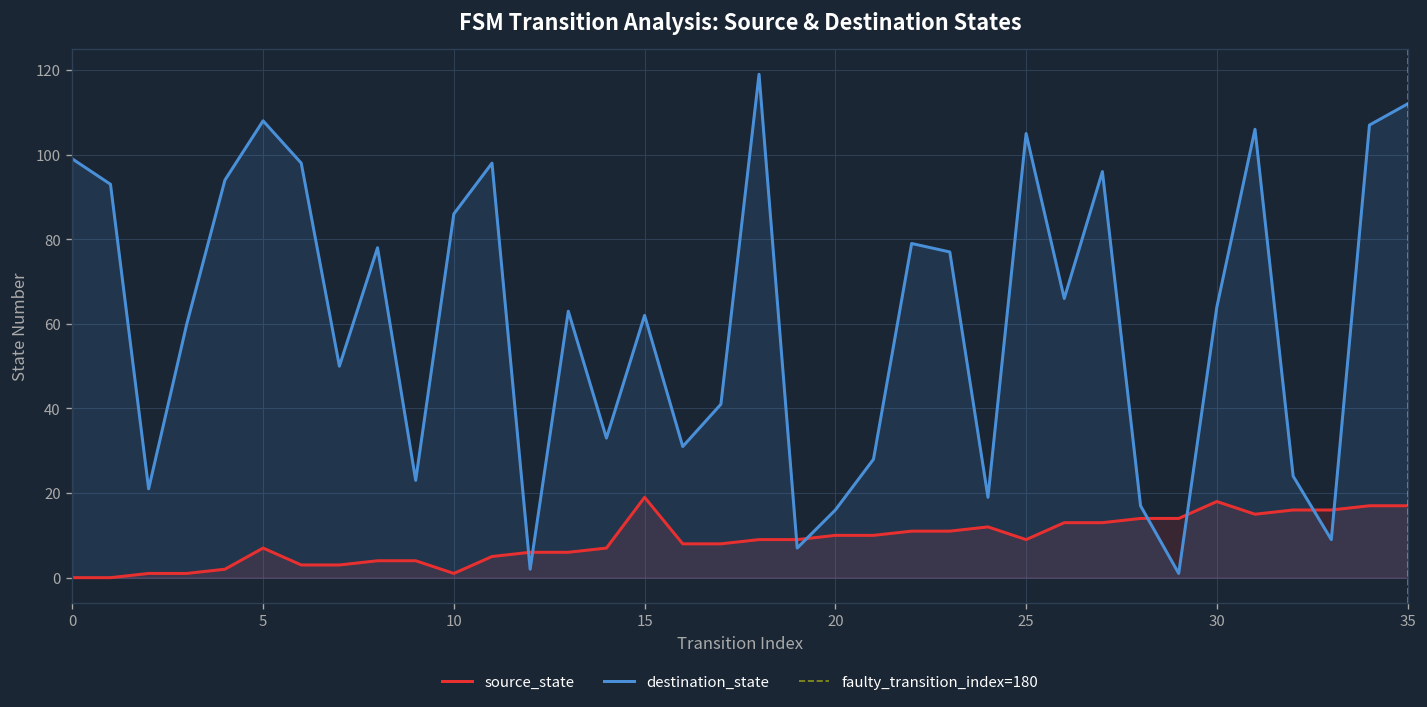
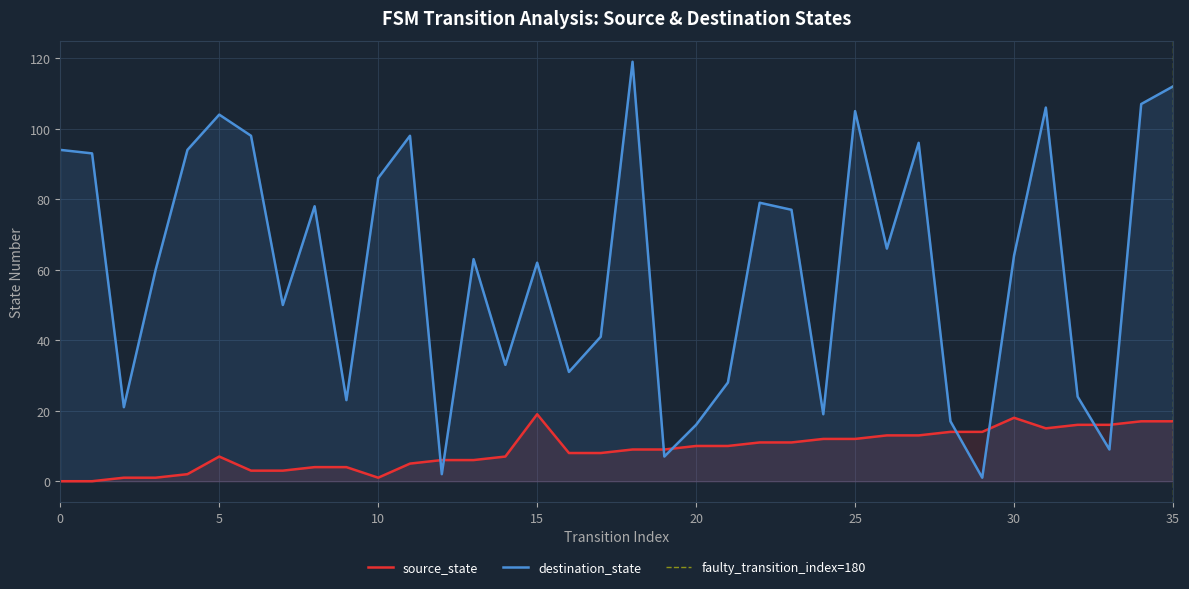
destination_state, 0: 99 -> 94
destination_state, 5: 108 -> 104
source_state, 25: 9 -> 12
